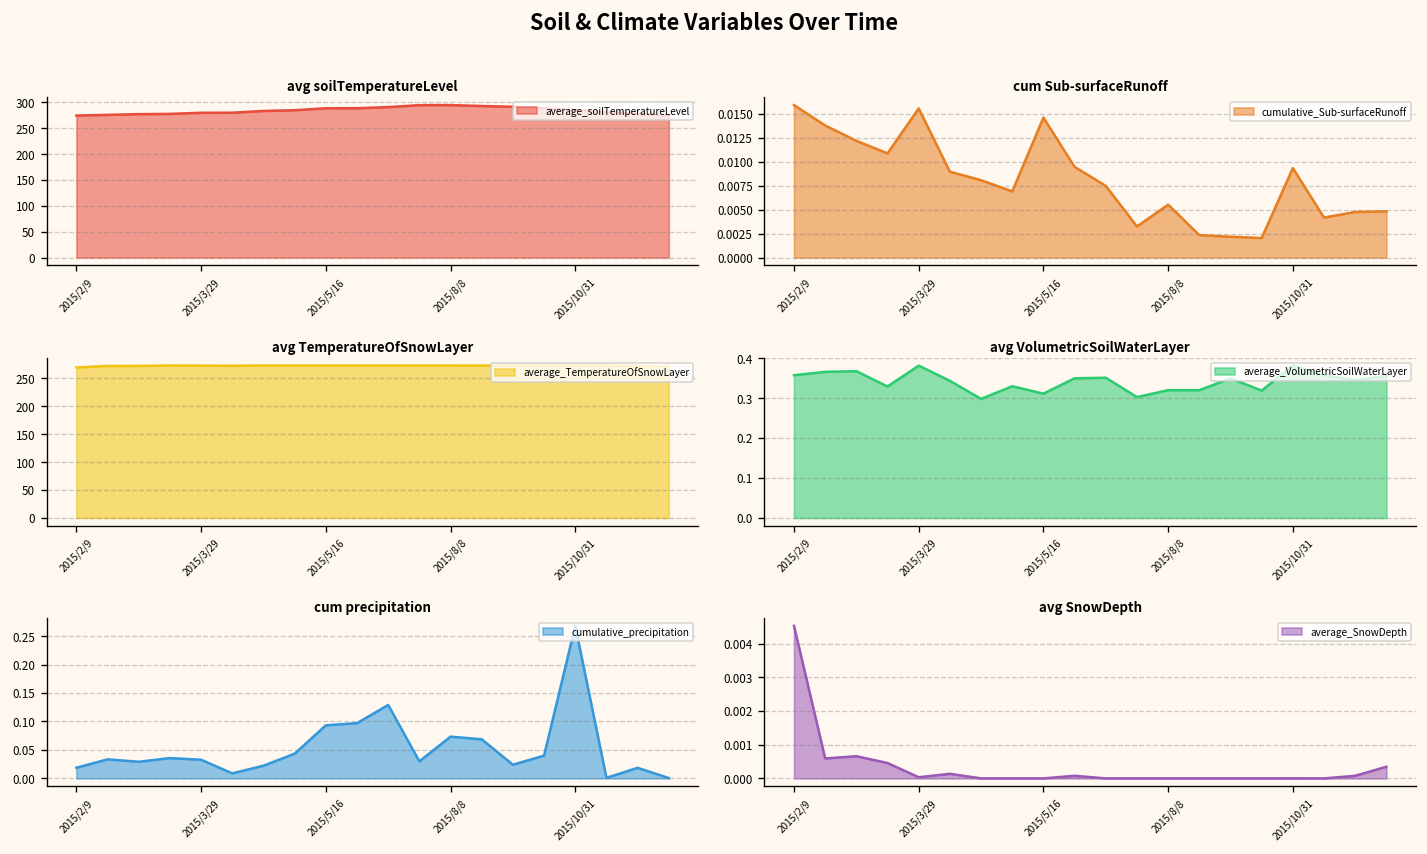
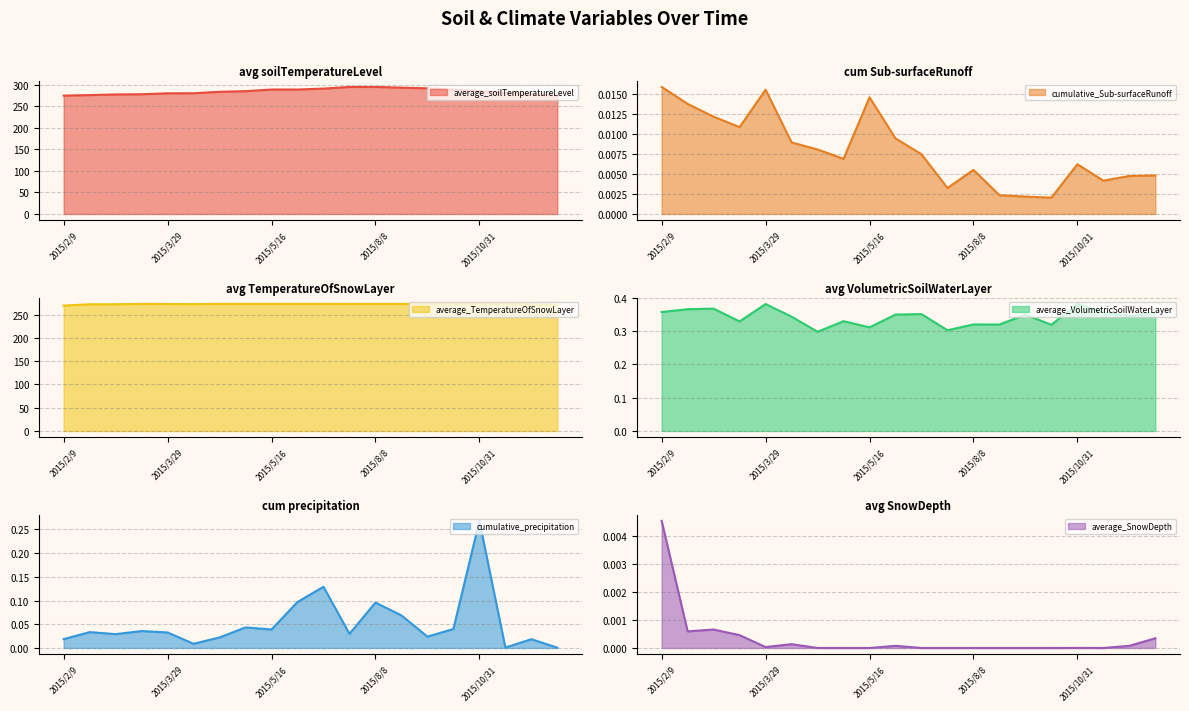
cum Sub-surfaceRunoff, 2015/10/31: 0.009 -> 0.006
cum precipitation, 2015/5/16: 0.09 -> 0.04
cum precipitation, 2015/8/8: 0.07 -> 0.10
